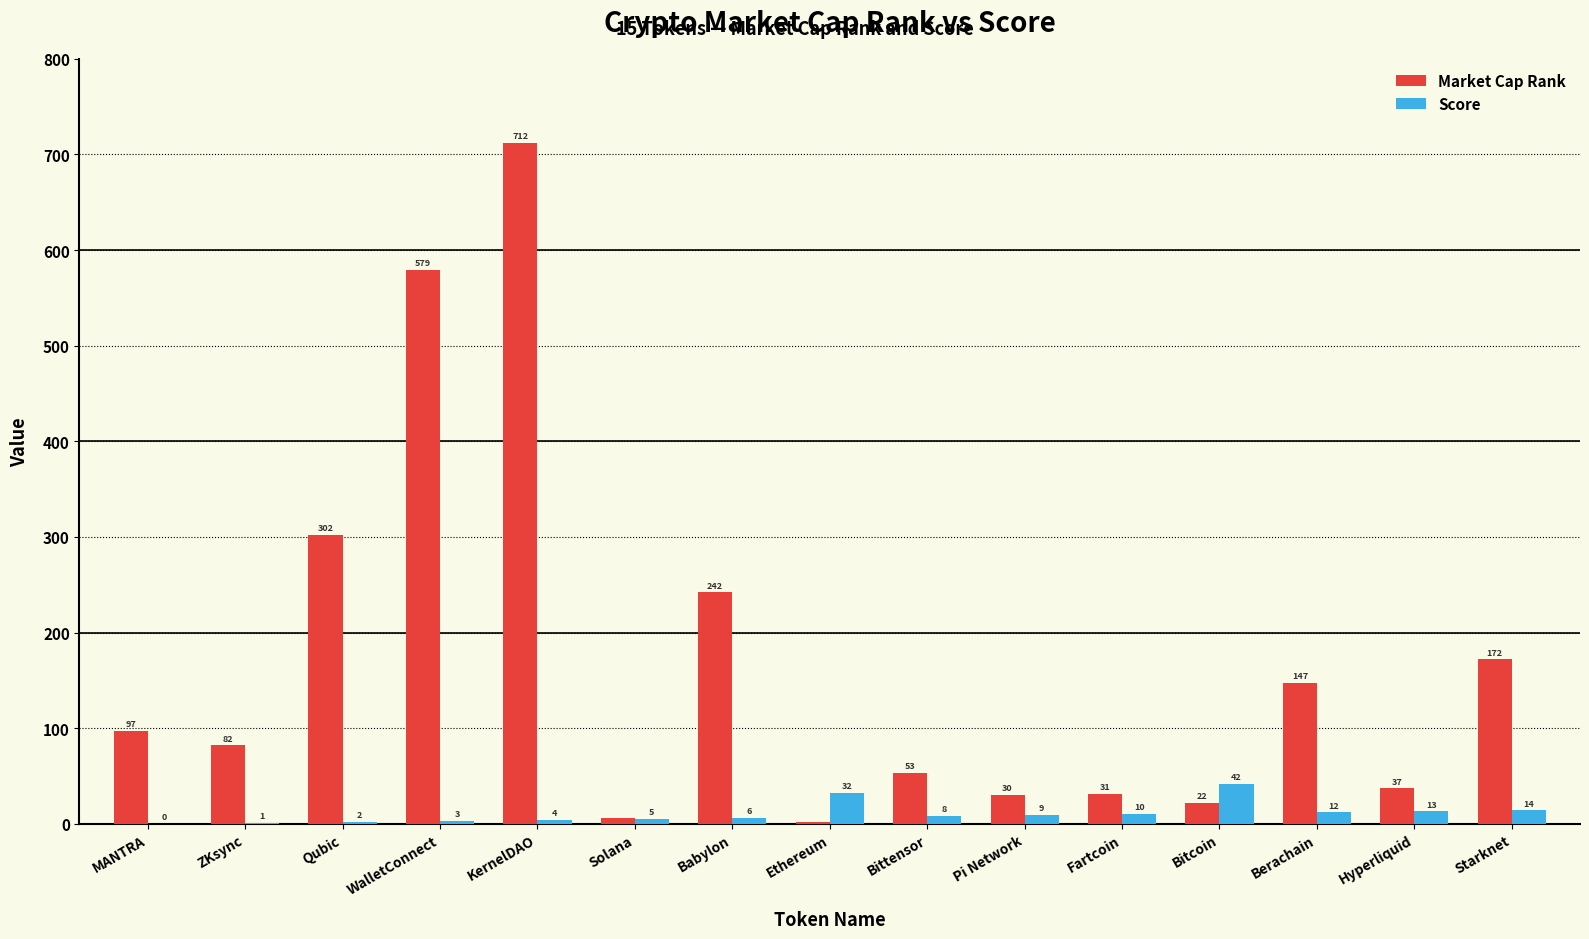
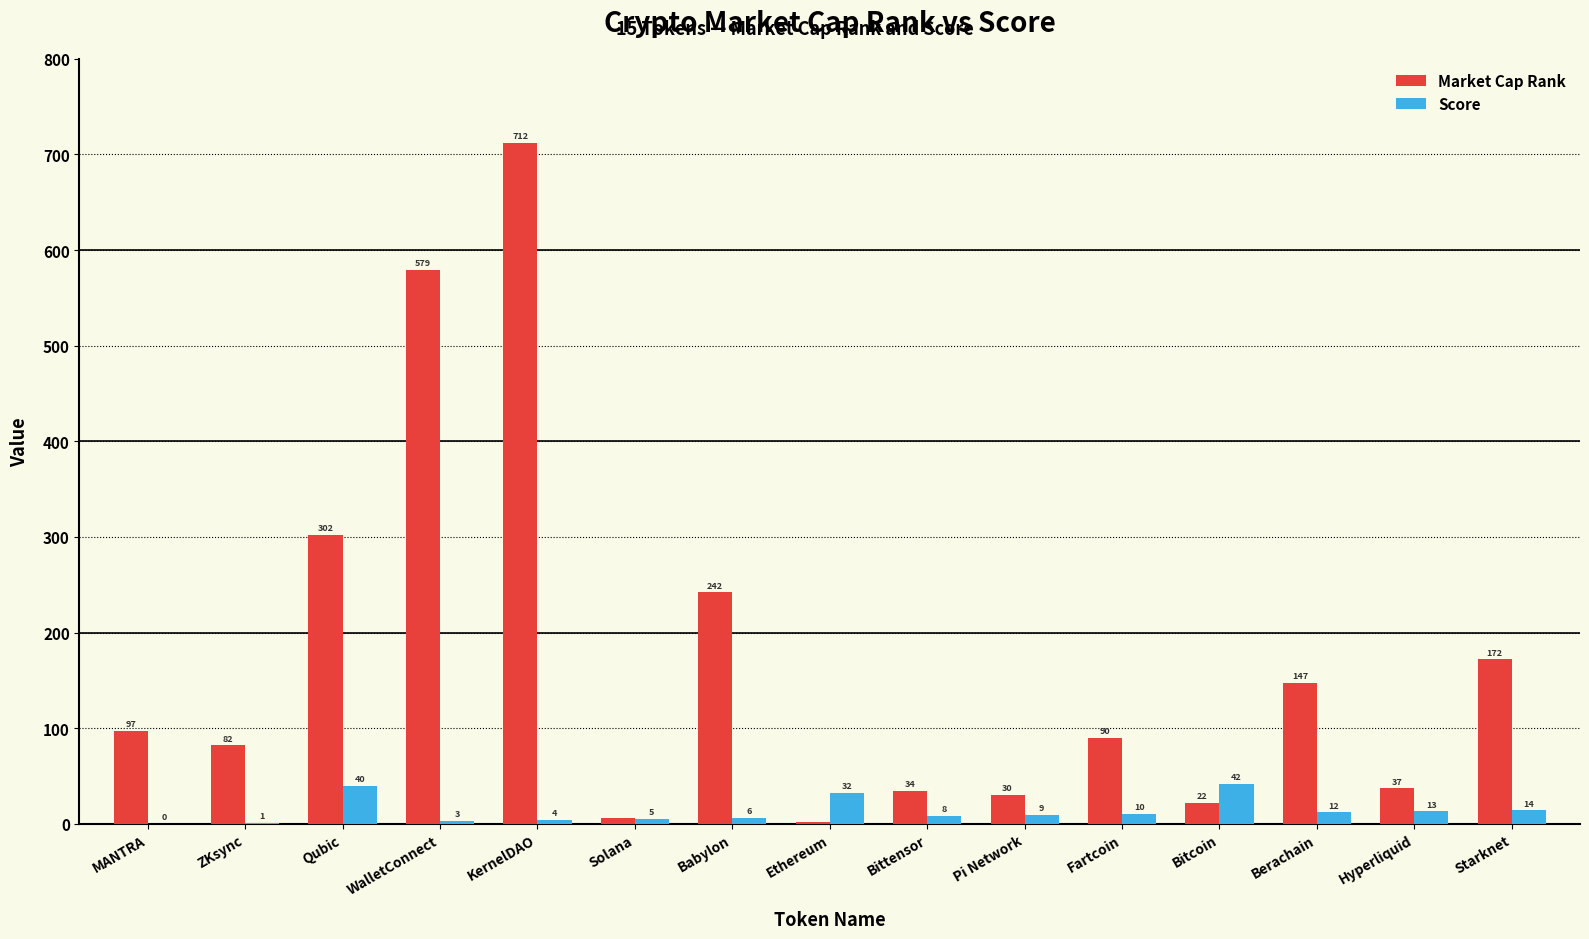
Score, Qubic: 2 -> 40
Market Cap Rank, Bittensor: 53 -> 34
Market Cap Rank, Fartcoin: 31 -> 90
